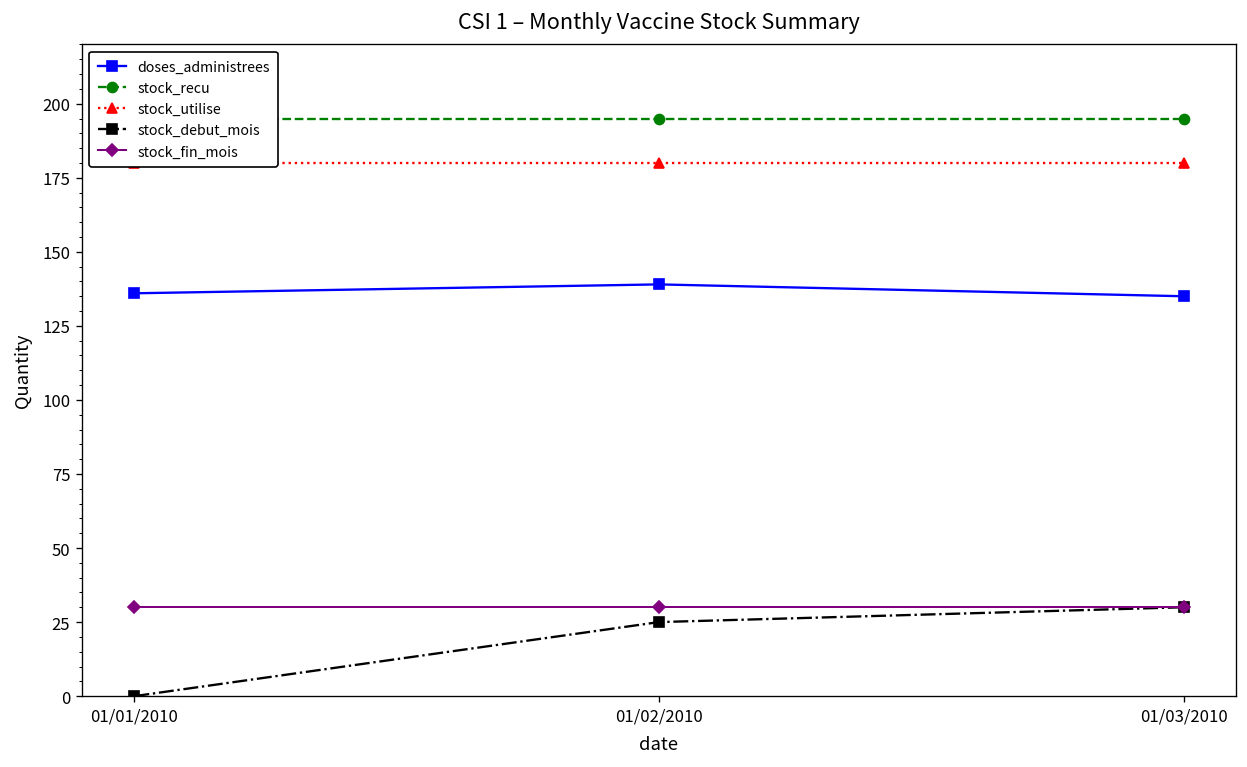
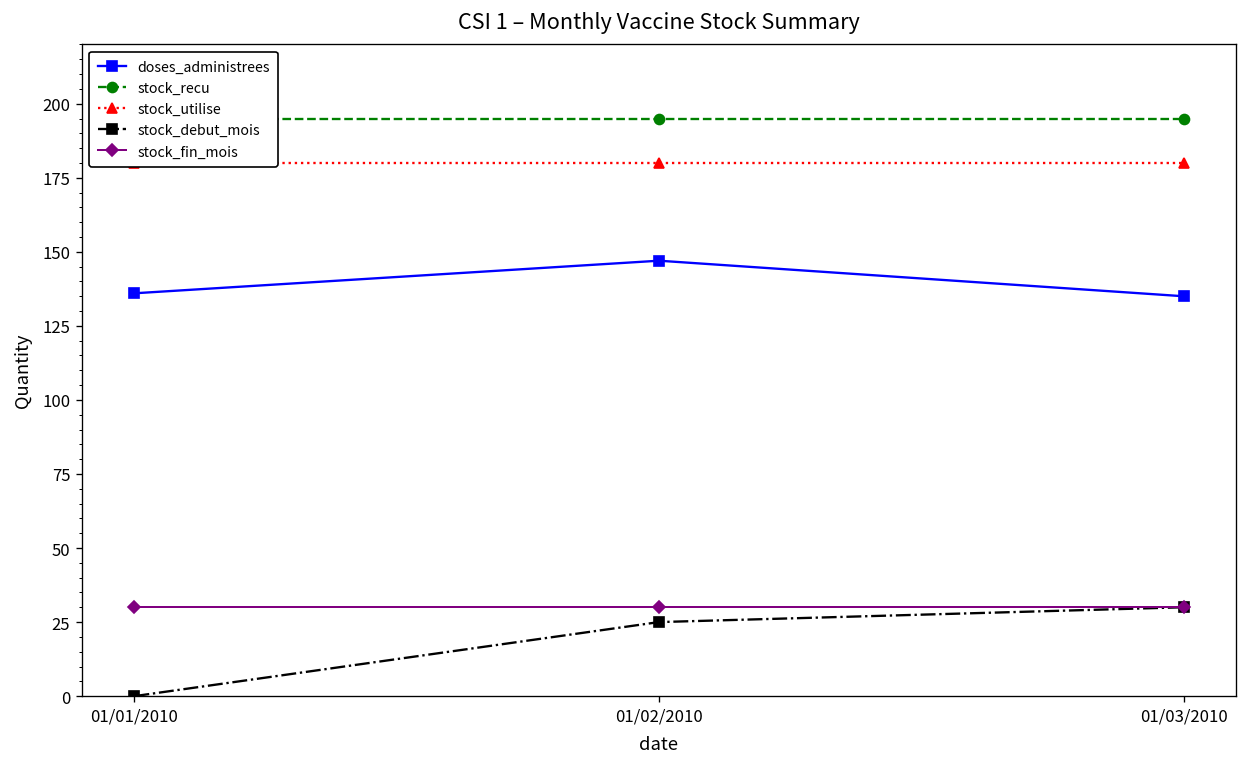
doses_administrees, 01/02/2010: 139 -> 147
